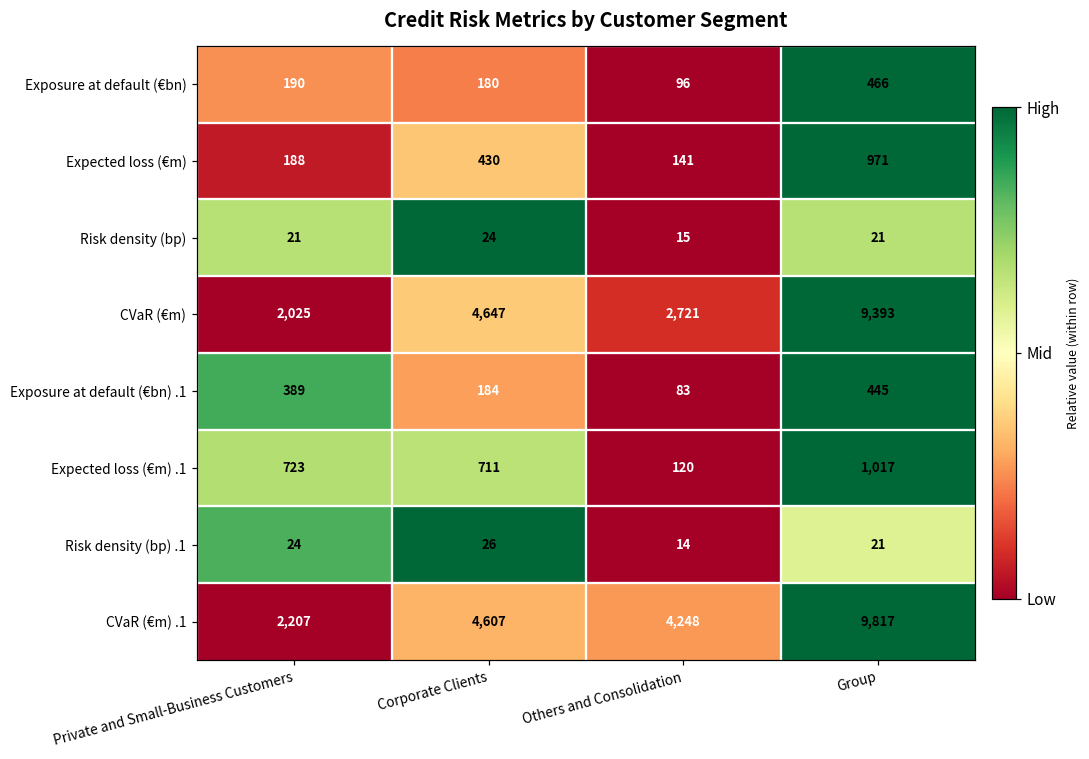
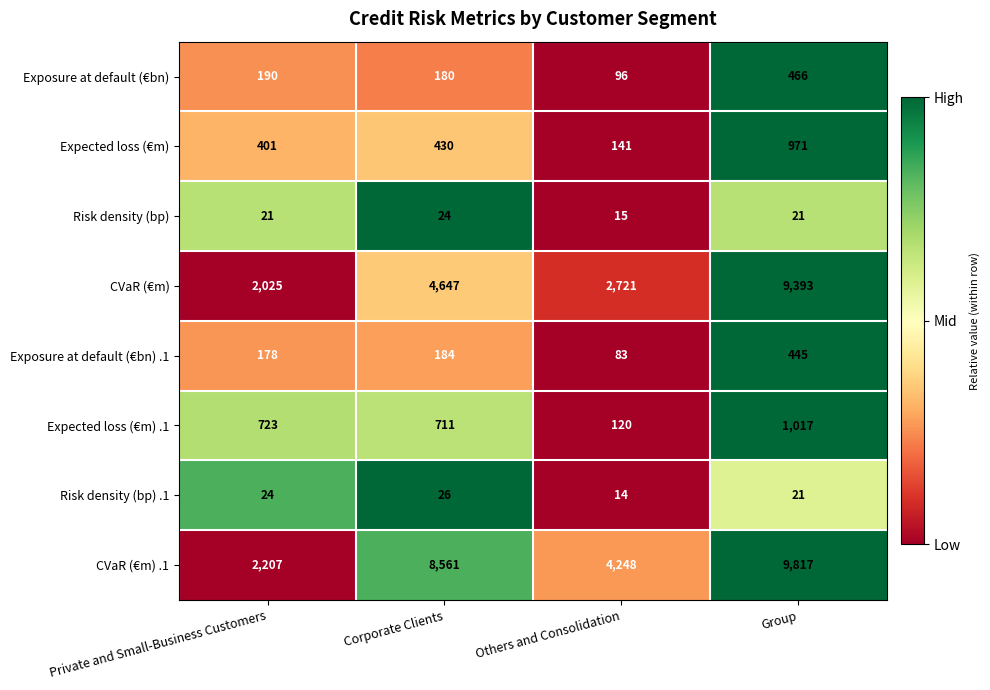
Expected loss (€m), Private and Small-Business Customers: 188 -> 401
Exposure at default (€bn) .1, Private and Small-Business Customers: 389 -> 178
CVaR (€m) .1, Corporate Clients: 4,607 -> 8,561
